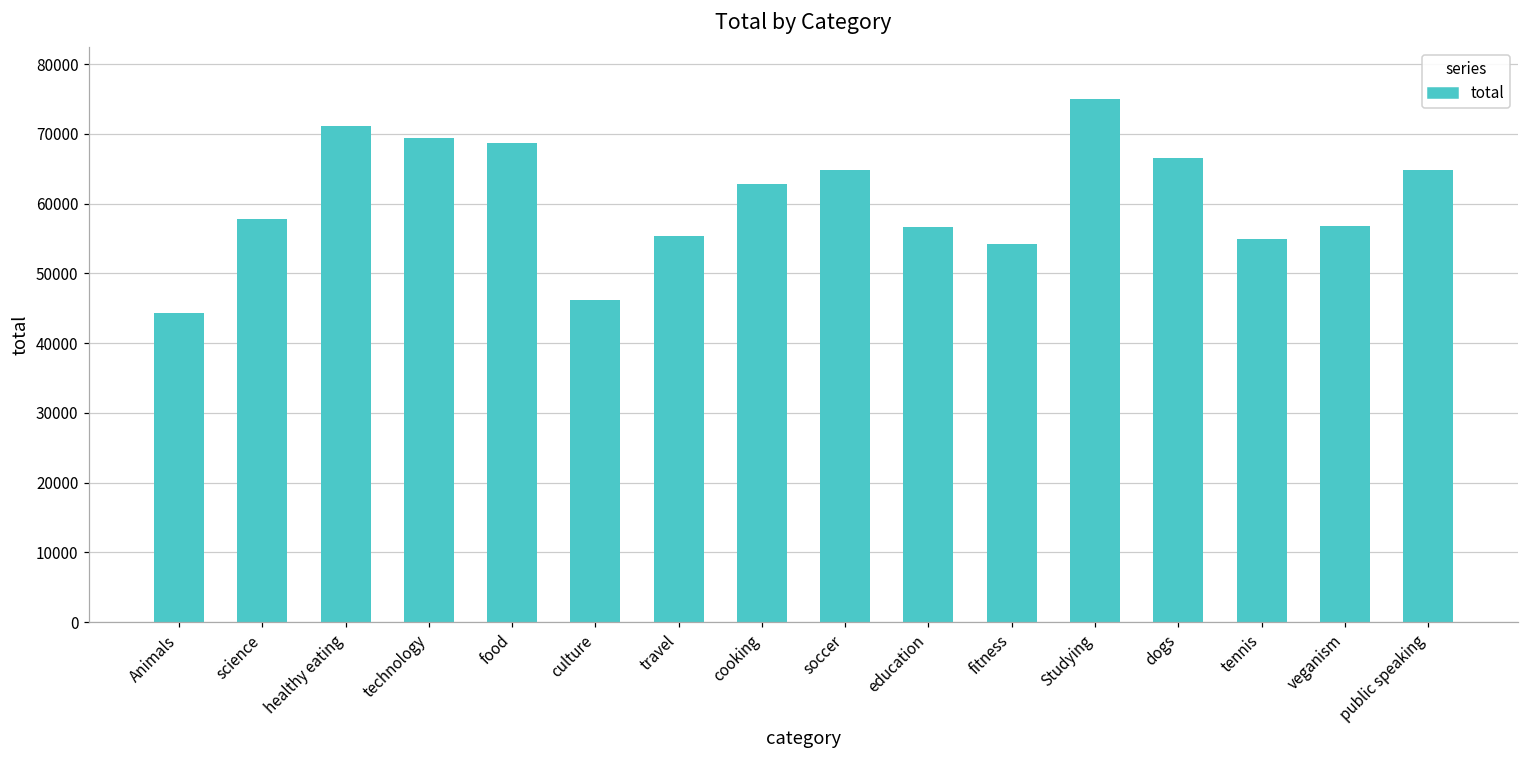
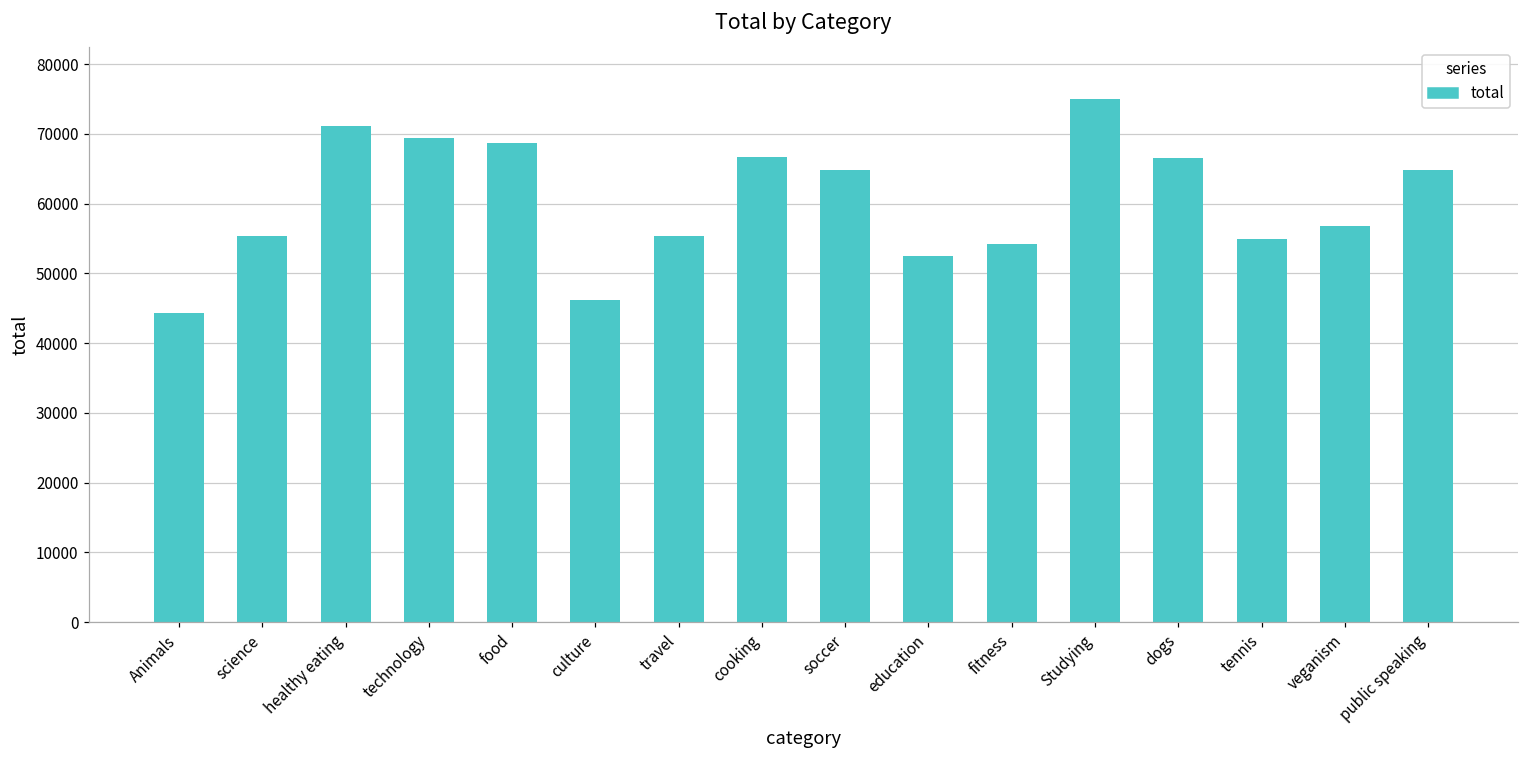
science: 58000 -> 55000
cooking: 63000 -> 67000
education: 57000 -> 53000
